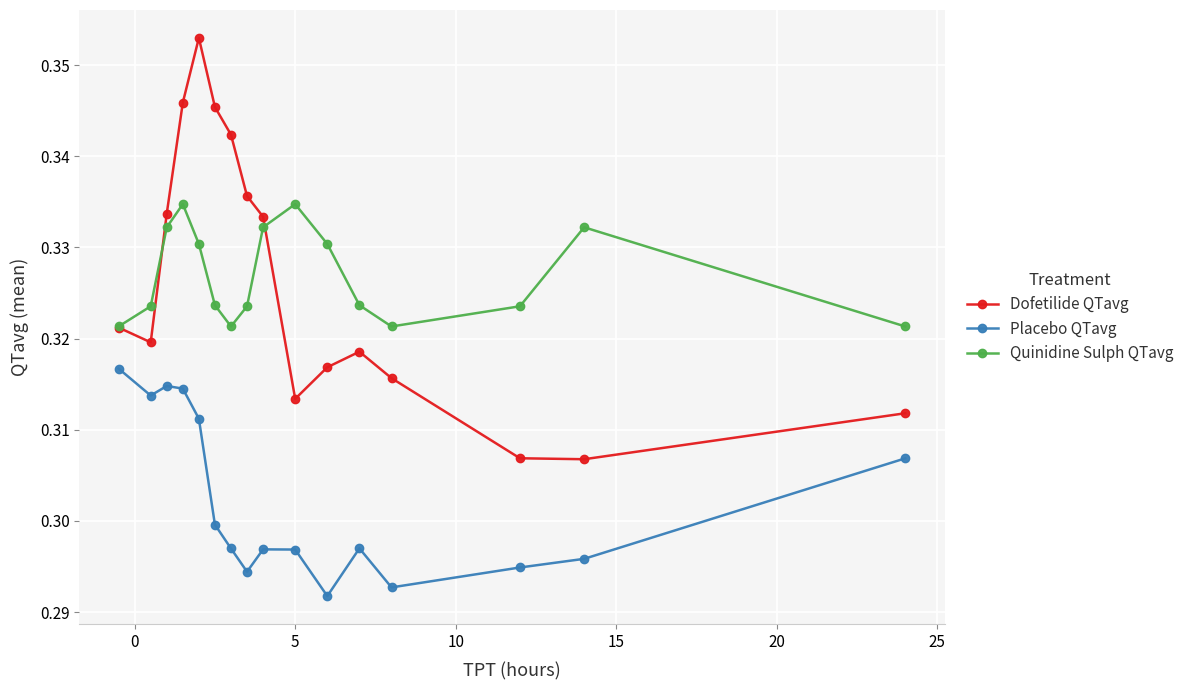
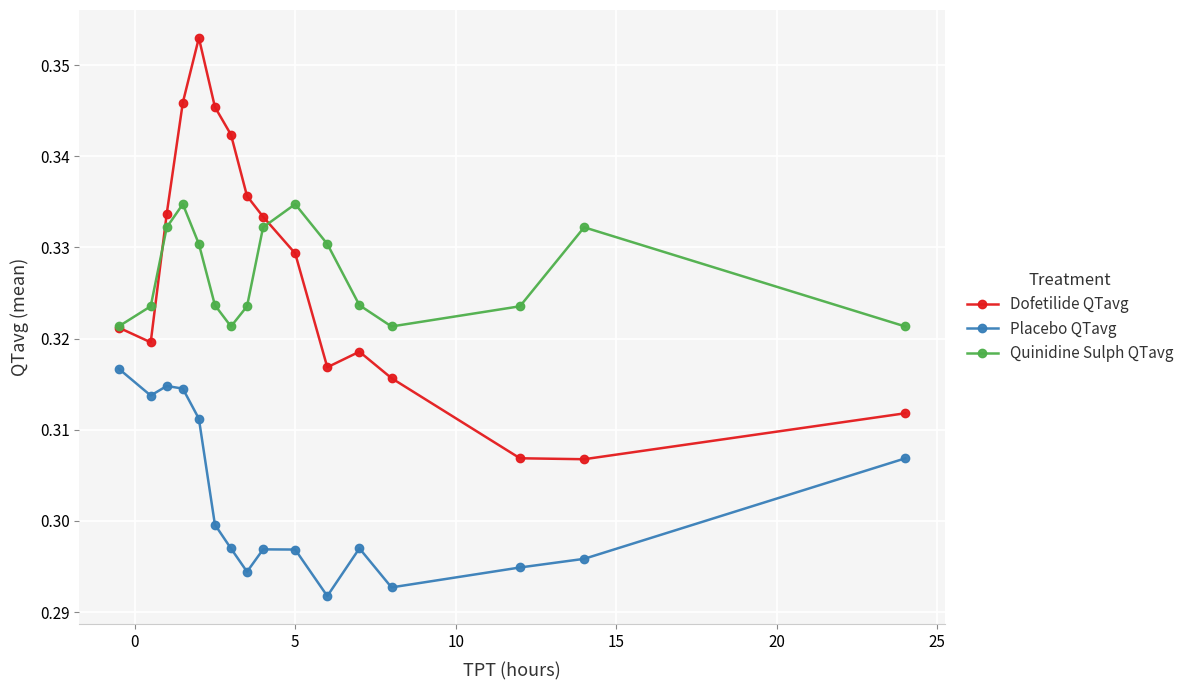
Dofetilide QTavg, 5: 0.313 -> 0.329
